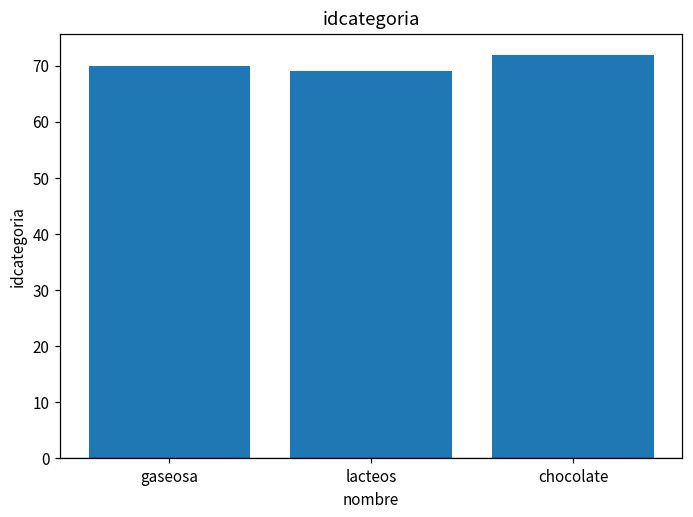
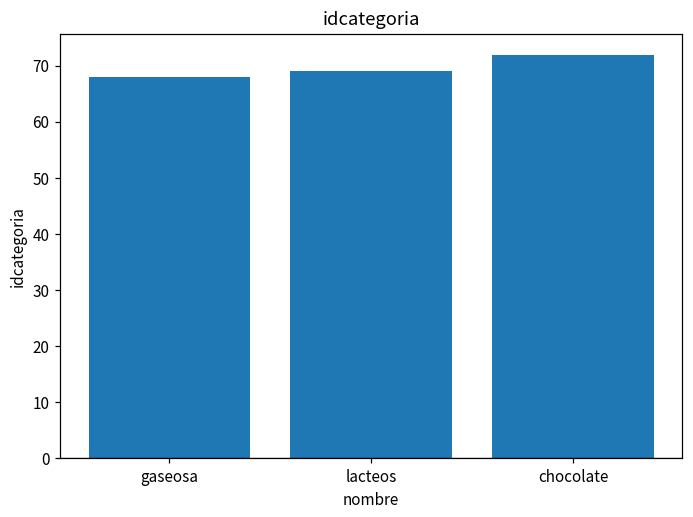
gaseosa: 70 -> 68
